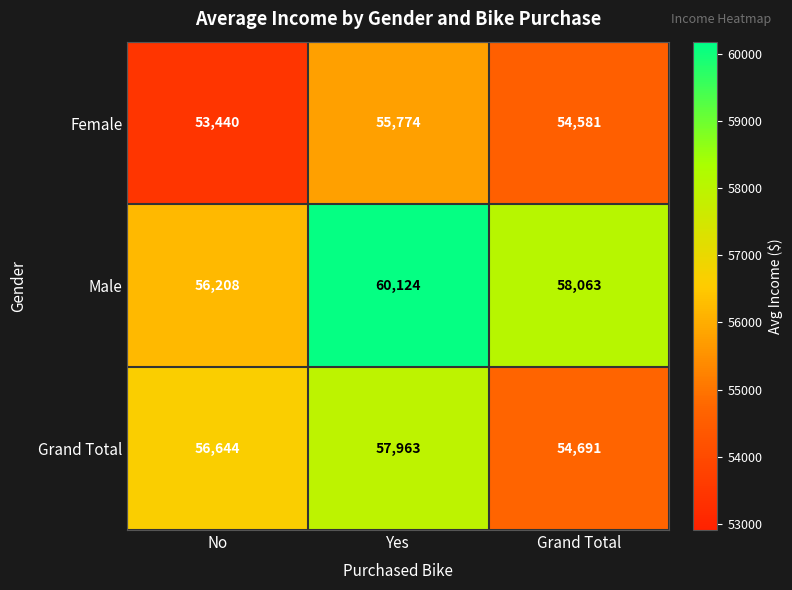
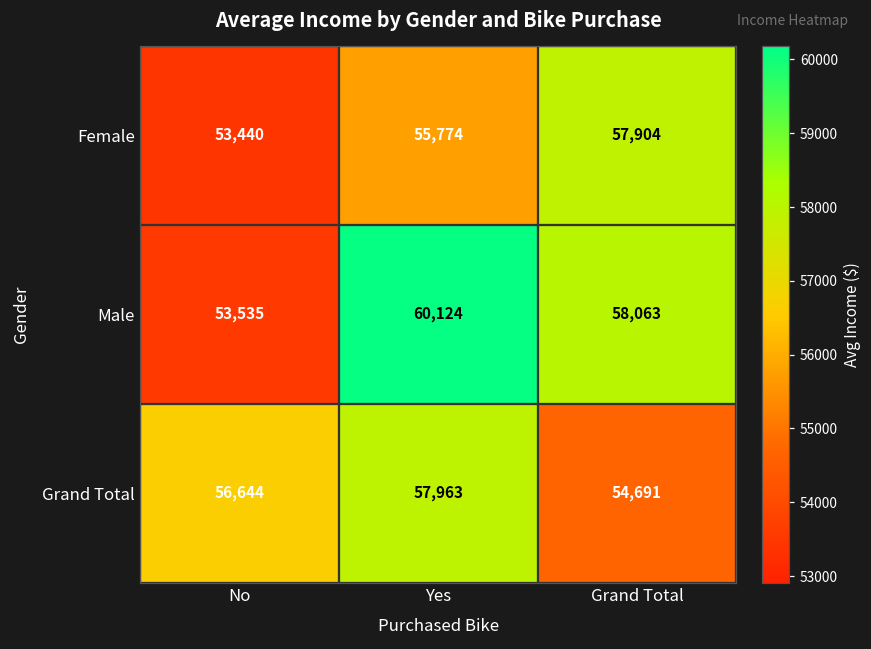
Female, Grand Total: 54,581 -> 57,904
Male, No: 56,208 -> 53,535
